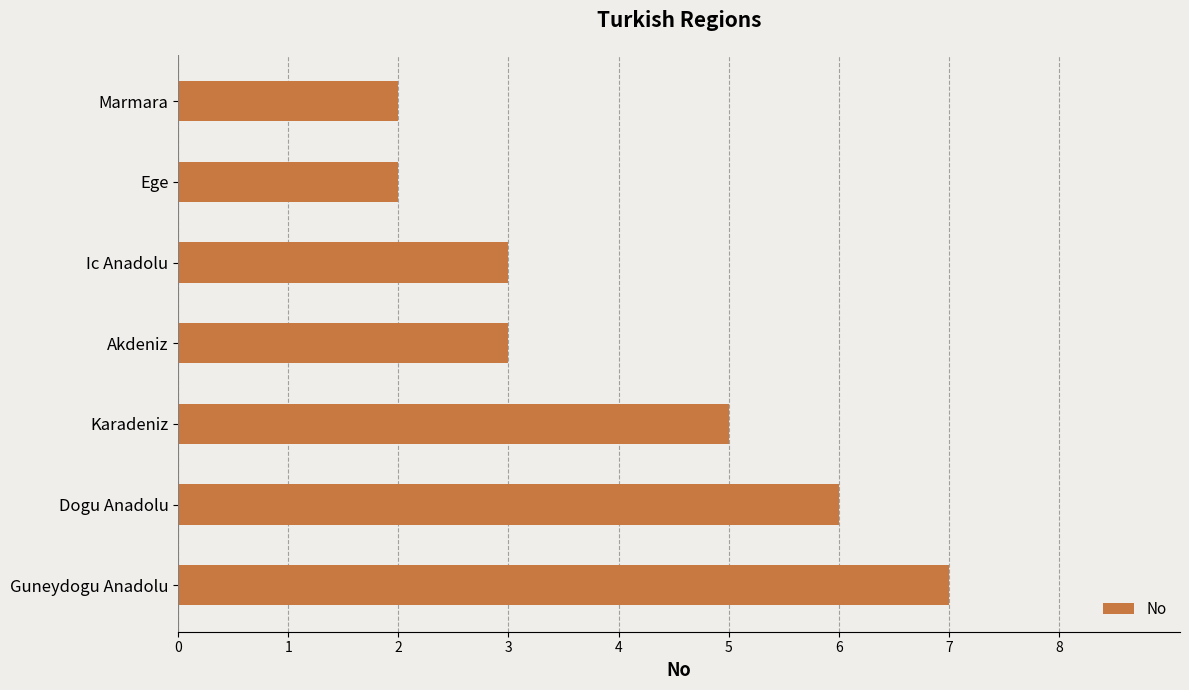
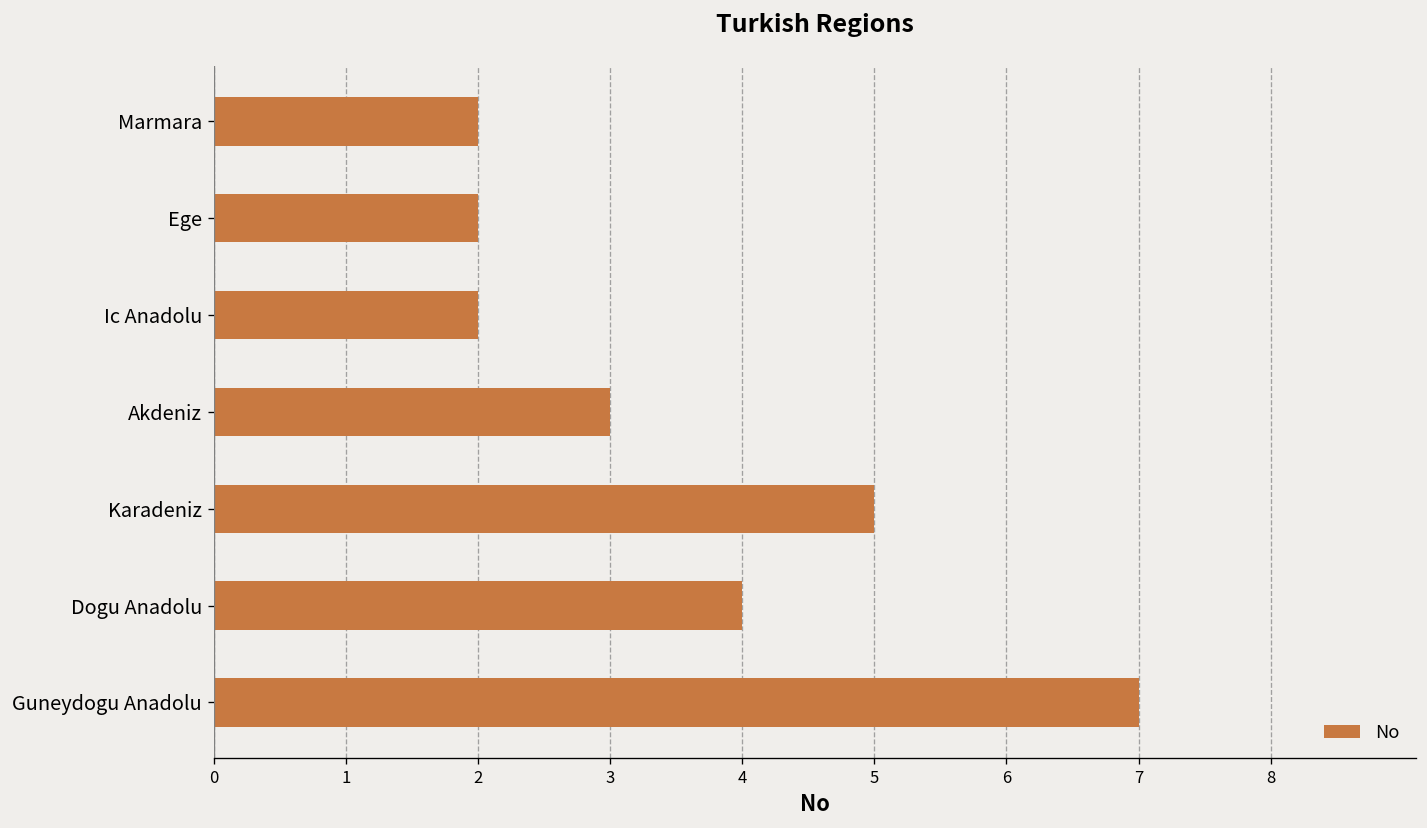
Ic Anadolu: 3 -> 2
Dogu Anadolu: 6 -> 4
